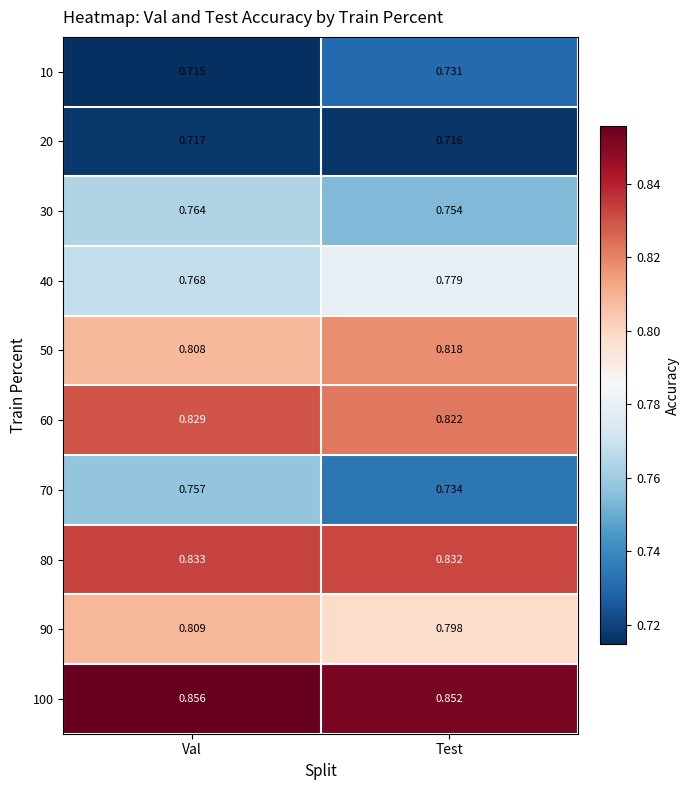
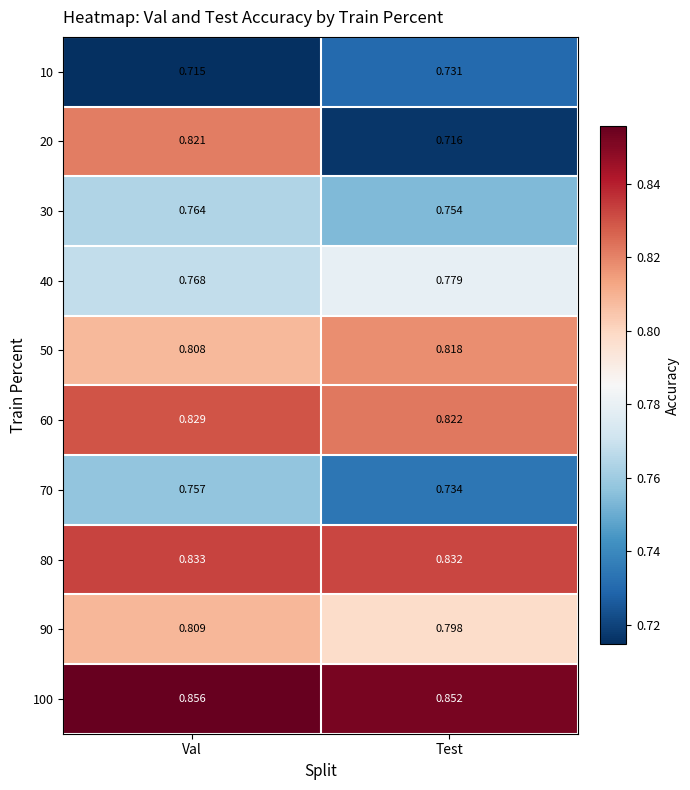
20, Val: 0.717 -> 0.821
